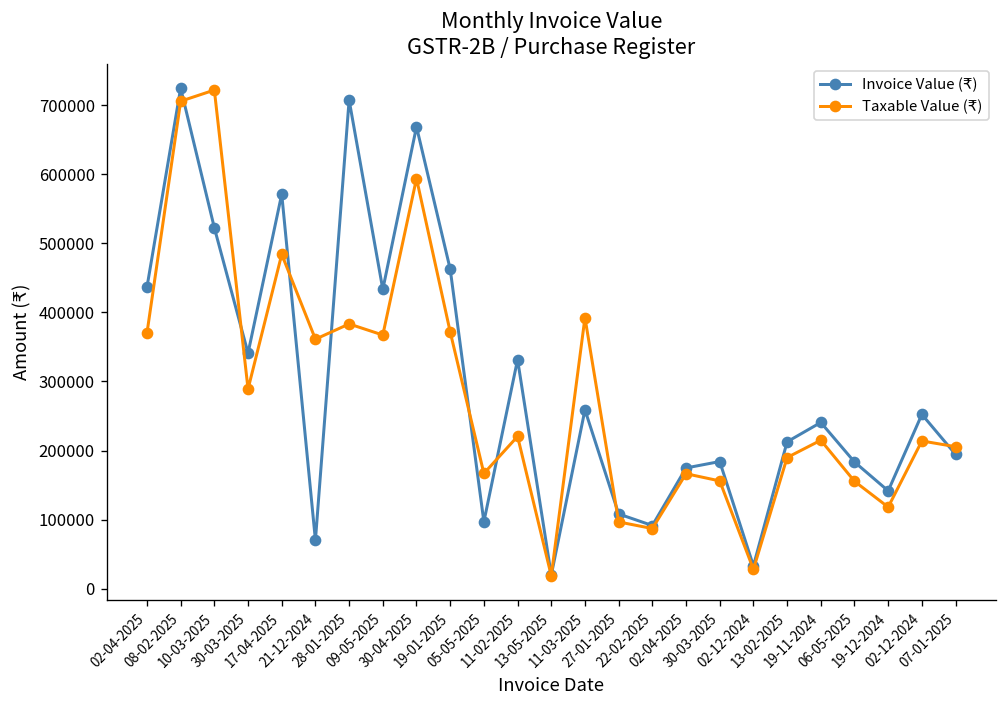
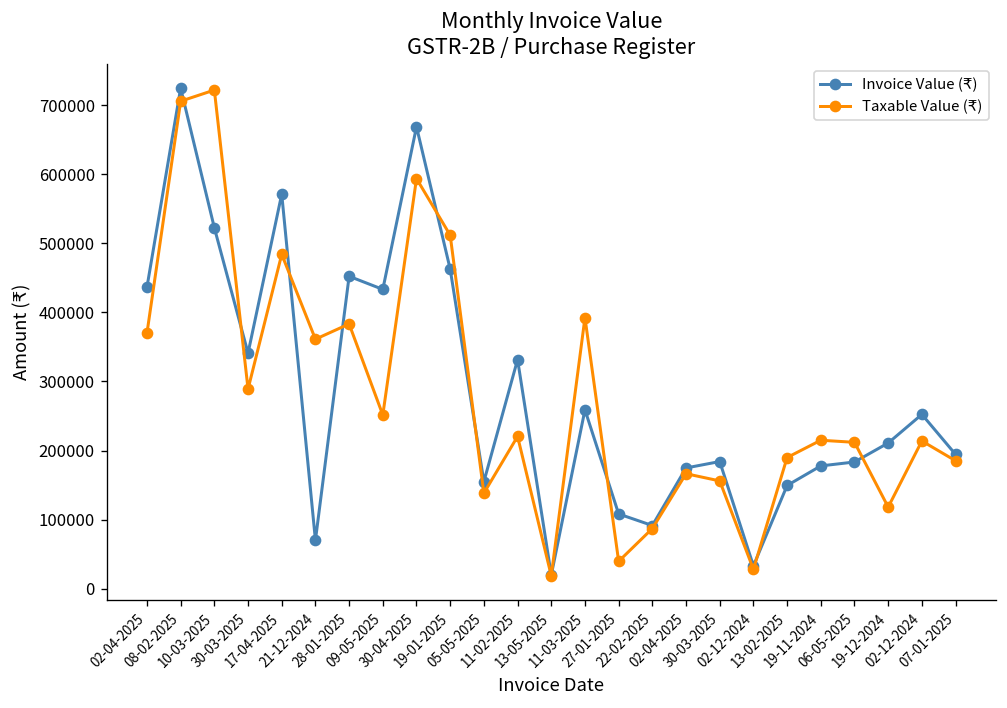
Invoice Value (₹), 28-01-2025: 710000 -> 450000
Taxable Value (₹), 09-05-2025: 370000 -> 250000
Taxable Value (₹), 19-01-2025: 370000 -> 510000
Invoice Value (₹), 05-05-2025: 100000 -> 150000
Taxable Value (₹), 05-05-2025: 170000 -> 140000
Taxable Value (₹), 27-01-2025: 100000 -> 40000
Invoice Value (₹), 13-02-2025: 210000 -> 150000
Invoice Value (₹), 19-11-2024: 240000 -> 180000
Taxable Value (₹), 06-05-2025: 160000 -> 210000
Invoice Value (₹), 19-12-2024: 140000 -> 210000
Taxable Value (₹), 07-01-2025: 210000 -> 190000
